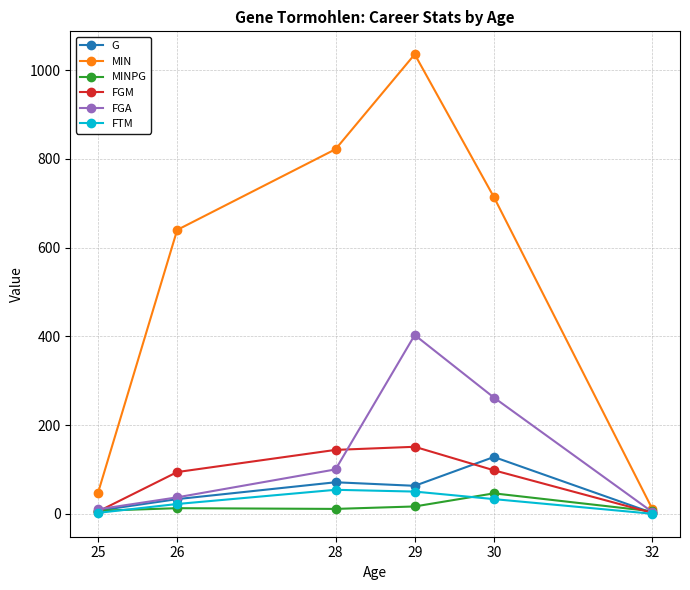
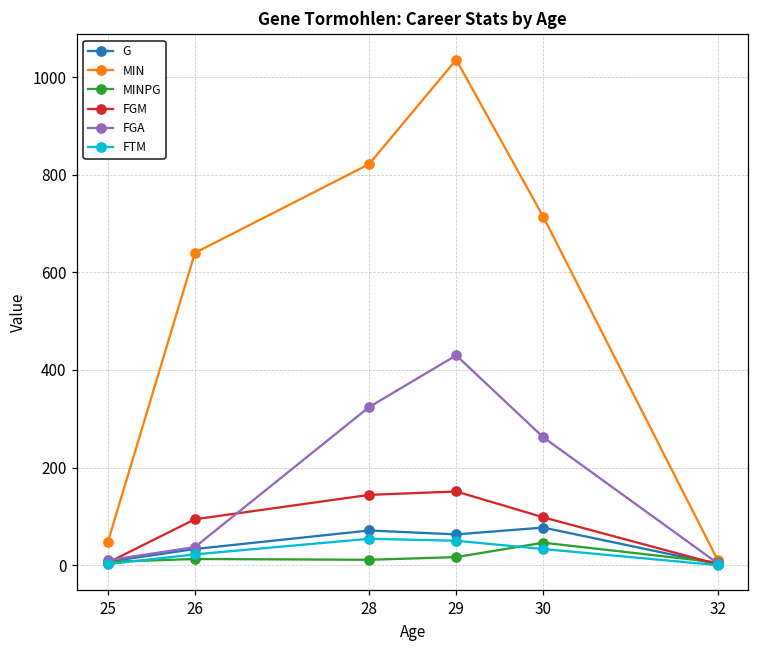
FGA, 28: 100 -> 320
FGA, 29: 400 -> 430
G, 30: 130 -> 80
